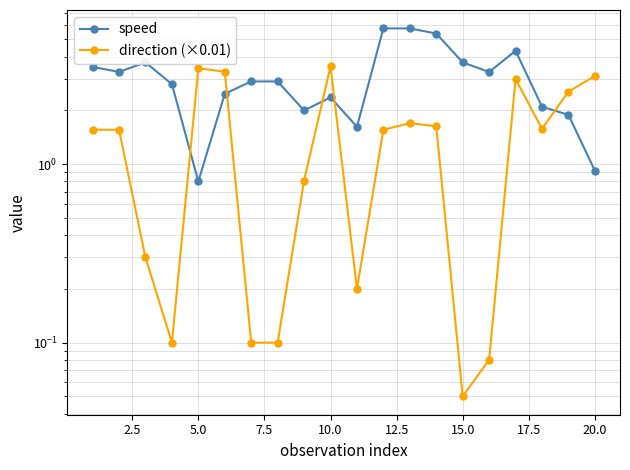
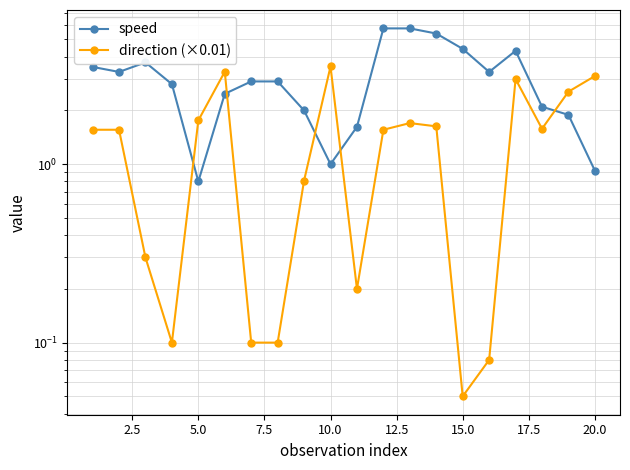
direction (×0.01), 5.0: 3.5 -> 1.8
speed, 10.0: 2.4 -> 1.0
speed, 15.0: 3.7 -> 4.4
